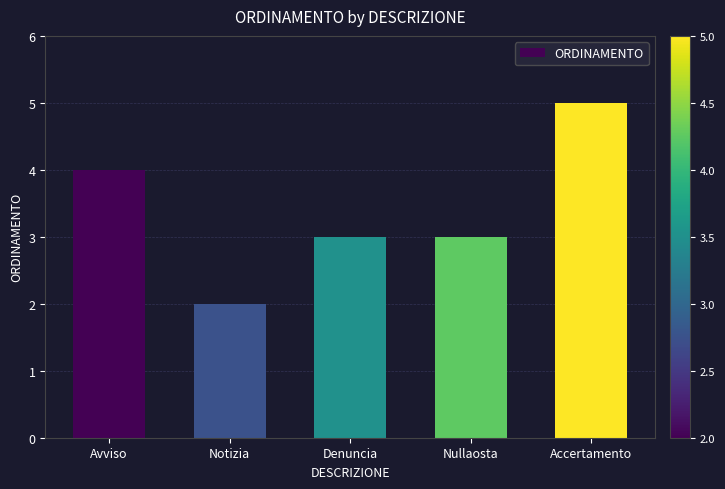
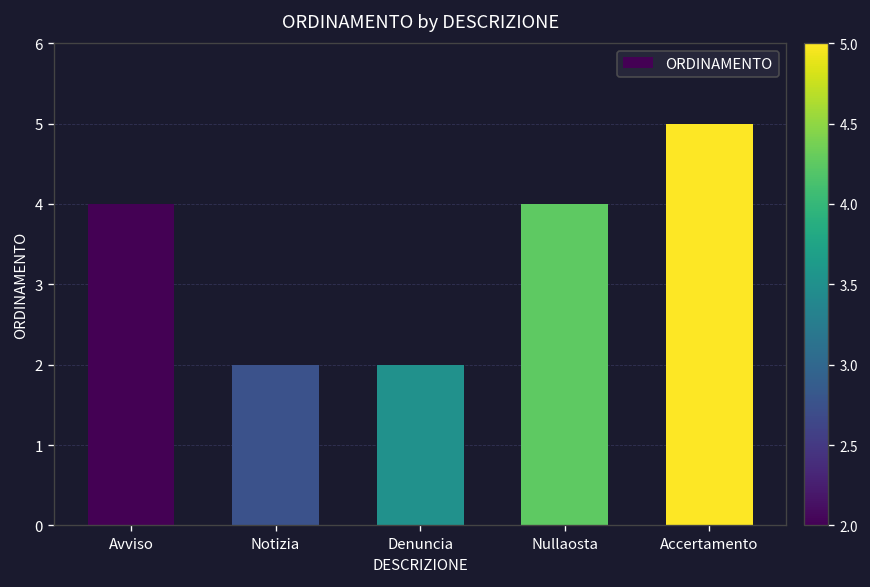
Denuncia: 3 -> 2
Nullaosta: 3 -> 4
